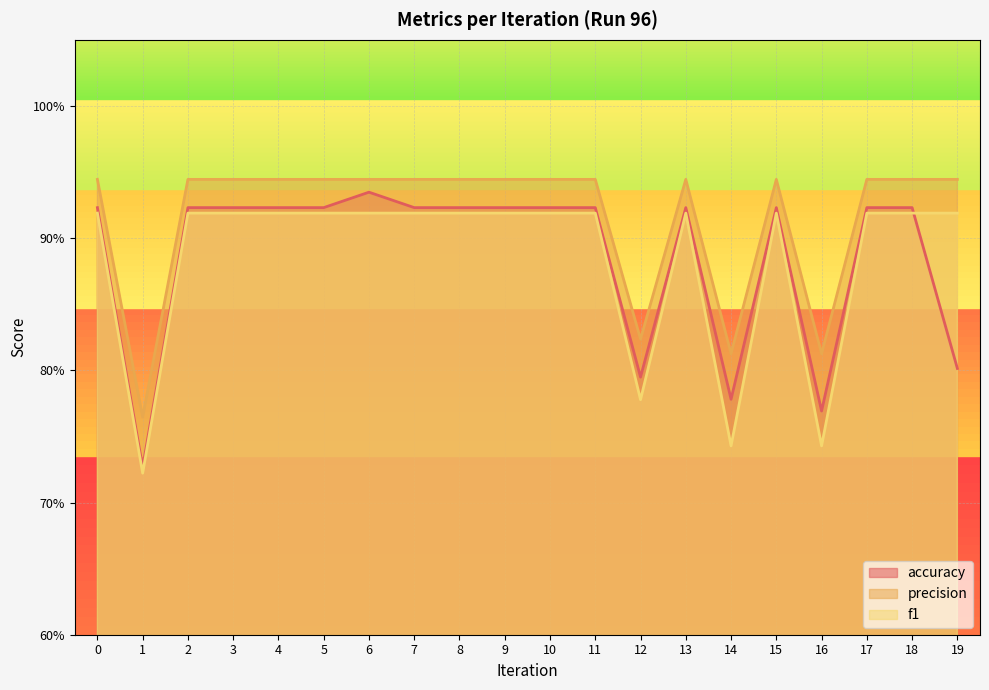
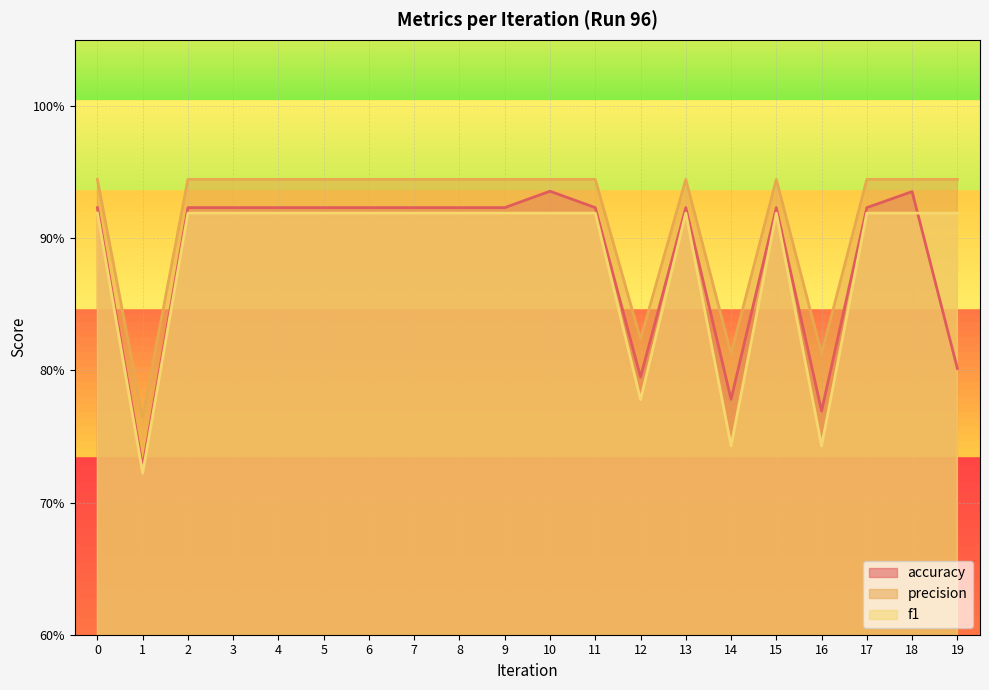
accuracy, 6: 93.5% -> 92.3%
accuracy, 10: 92.3% -> 93.5%
accuracy, 18: 92.3% -> 93.5%
